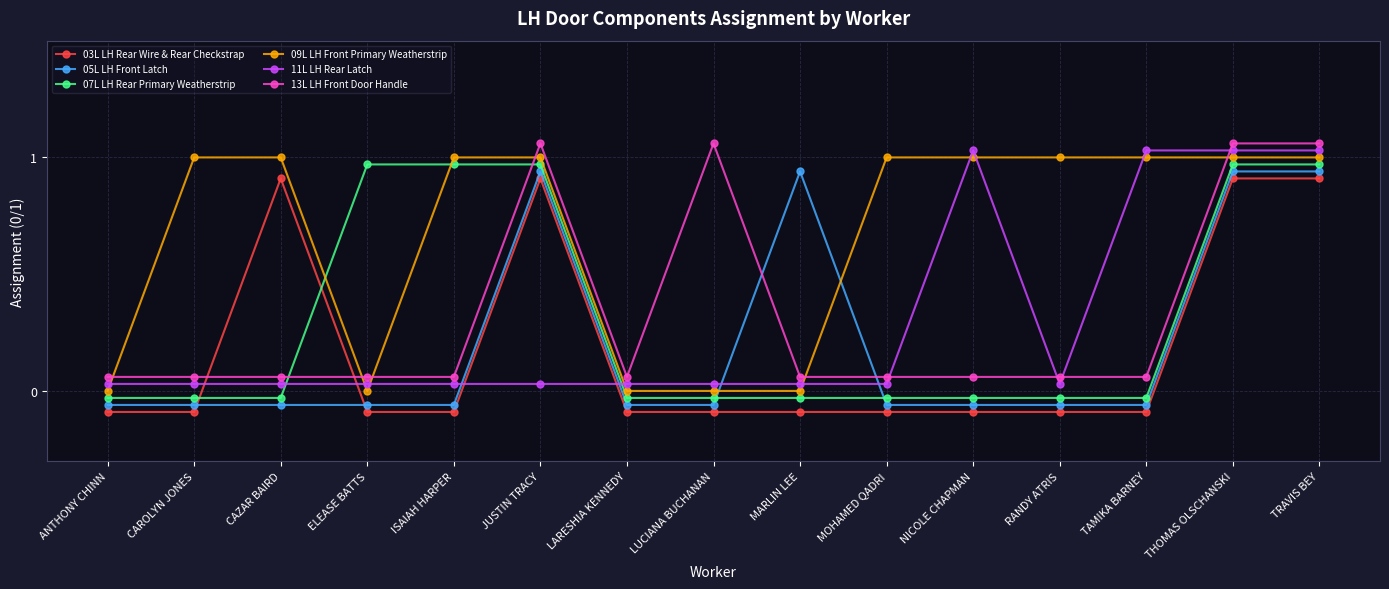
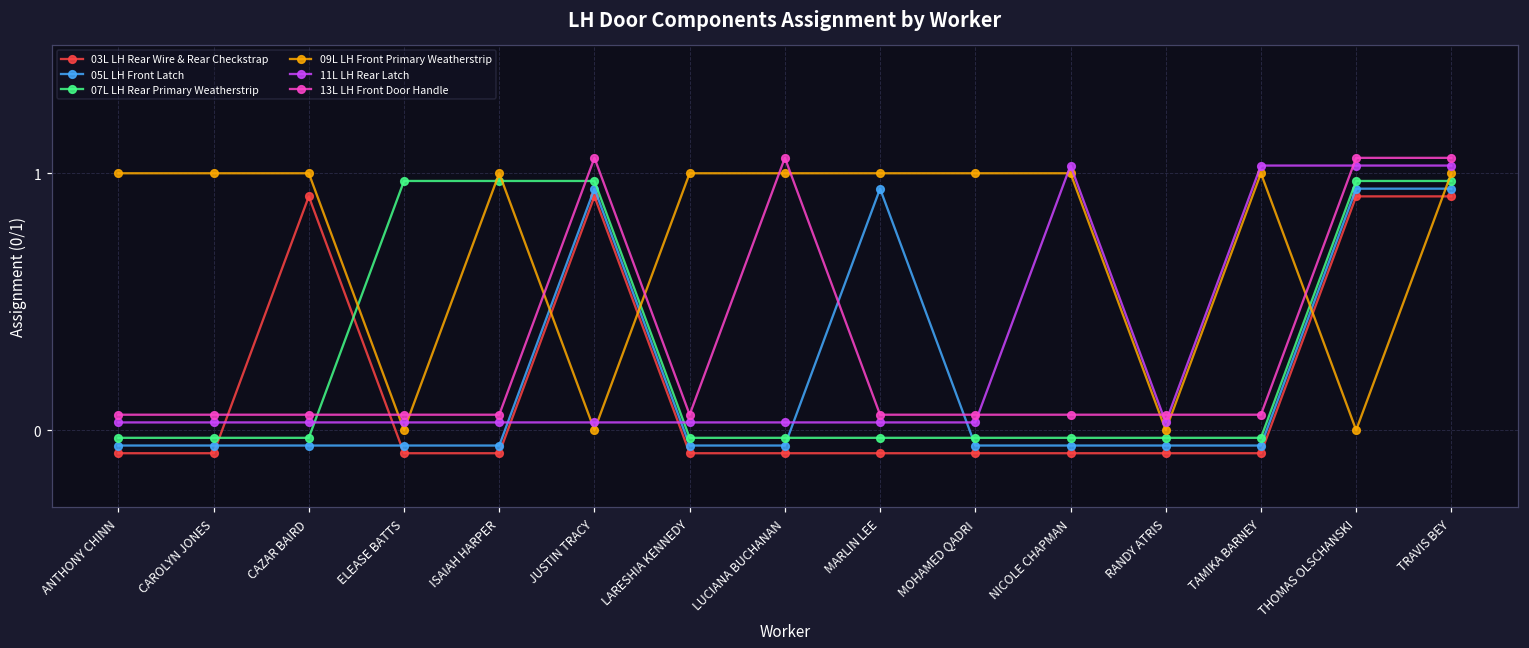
09L LH Front Primary Weatherstrip, ANTHONY CHINN: 0 -> 1
09L LH Front Primary Weatherstrip, JUSTIN TRACY: 1 -> 0
09L LH Front Primary Weatherstrip, LARESHIA KENNEDY: 0 -> 1
09L LH Front Primary Weatherstrip, LUCIANA BUCHANAN: 0 -> 1
09L LH Front Primary Weatherstrip, MARLIN LEE: 0 -> 1
09L LH Front Primary Weatherstrip, RANDY ATRIS: 1 -> 0
09L LH Front Primary Weatherstrip, THOMAS OLSCHANSKI: 1 -> 0
